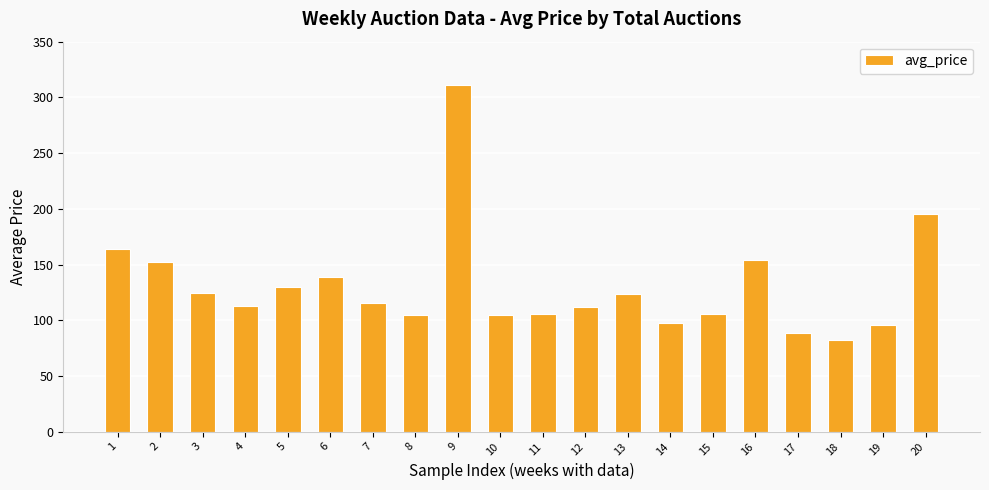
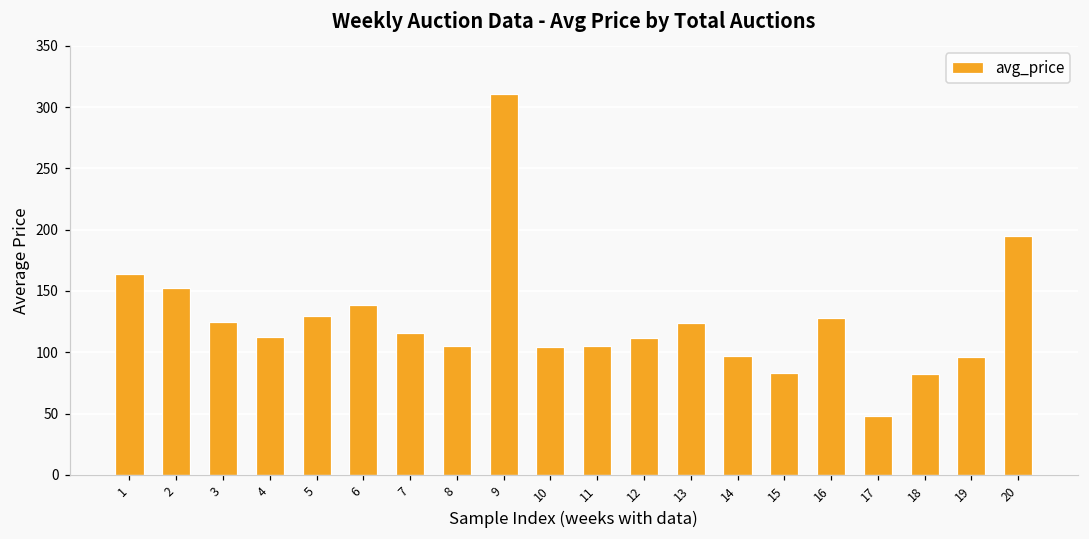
15: 106 -> 83
16: 154 -> 128
17: 89 -> 48
